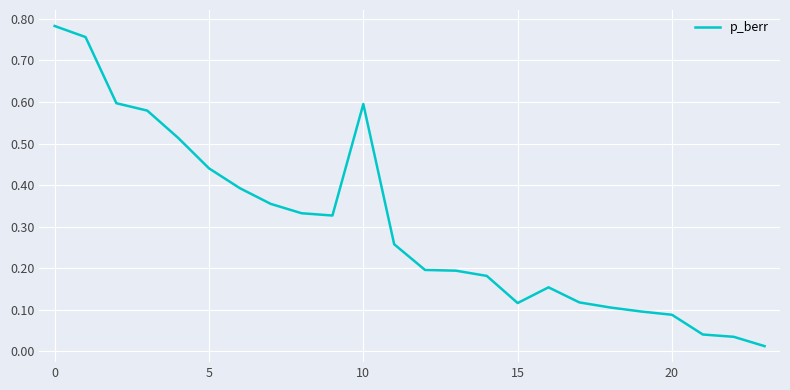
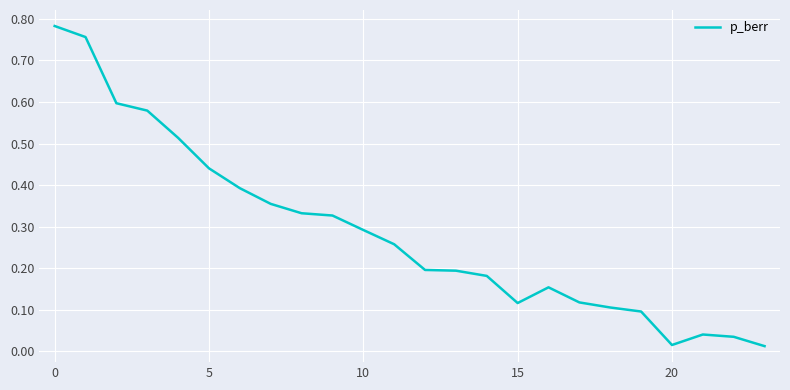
10: 0.60 -> 0.29
20: 0.09 -> 0.01
